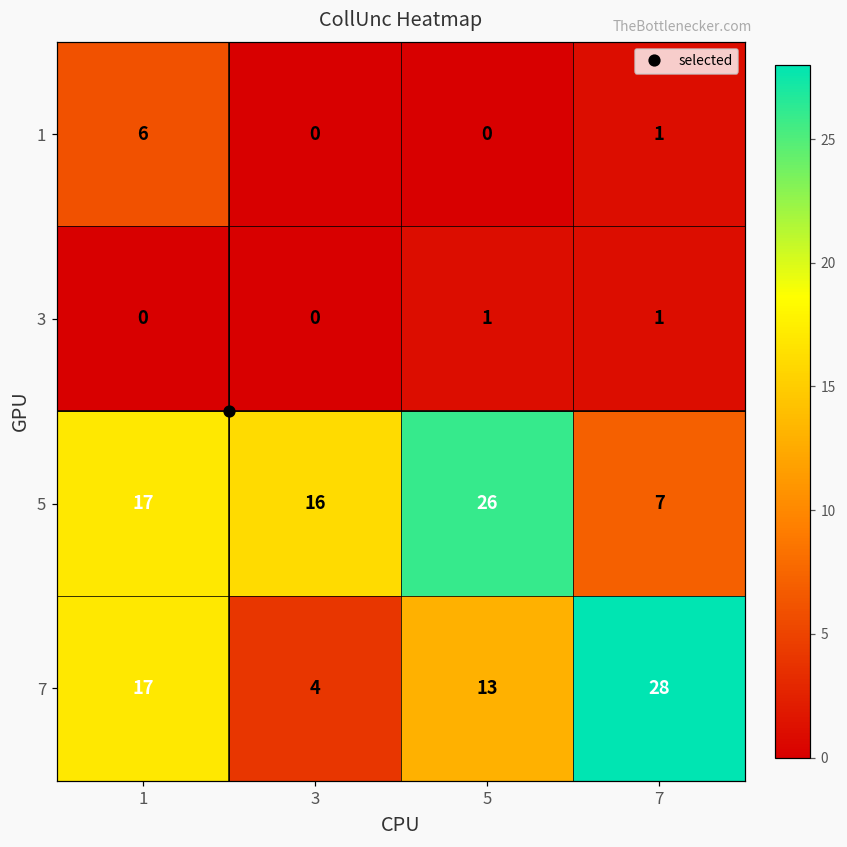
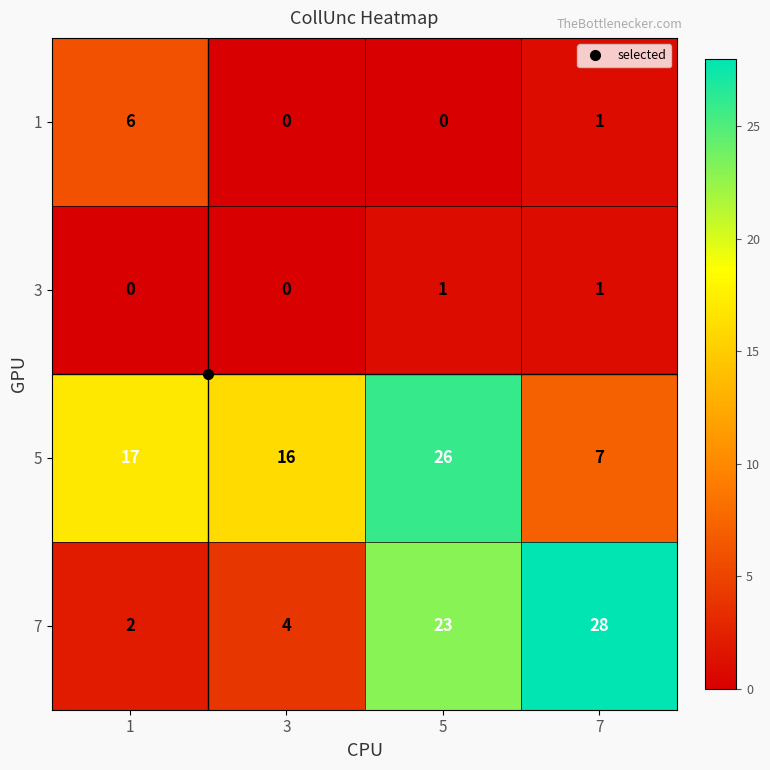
7, 1: 17 -> 2
7, 5: 13 -> 23
